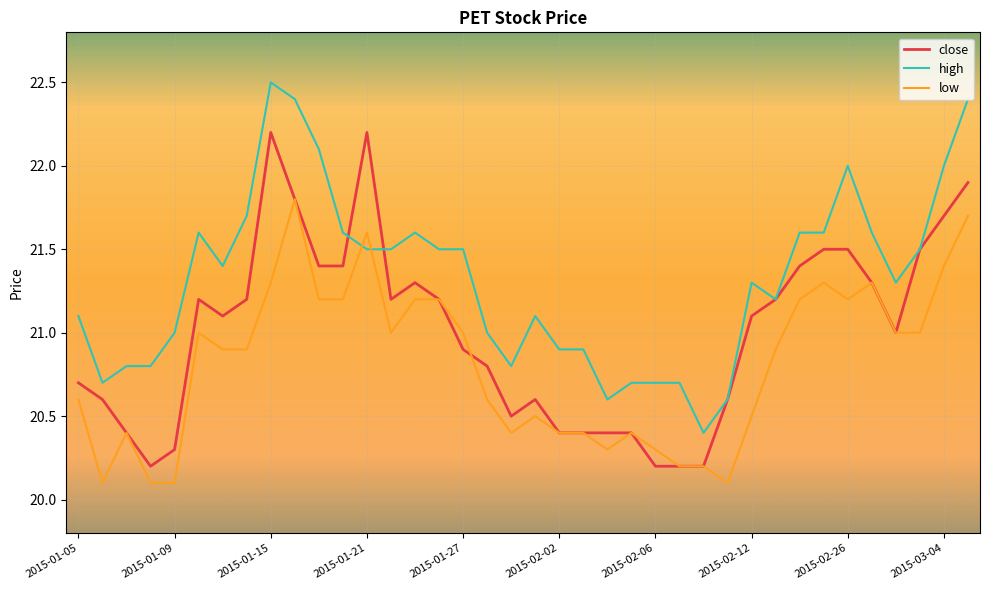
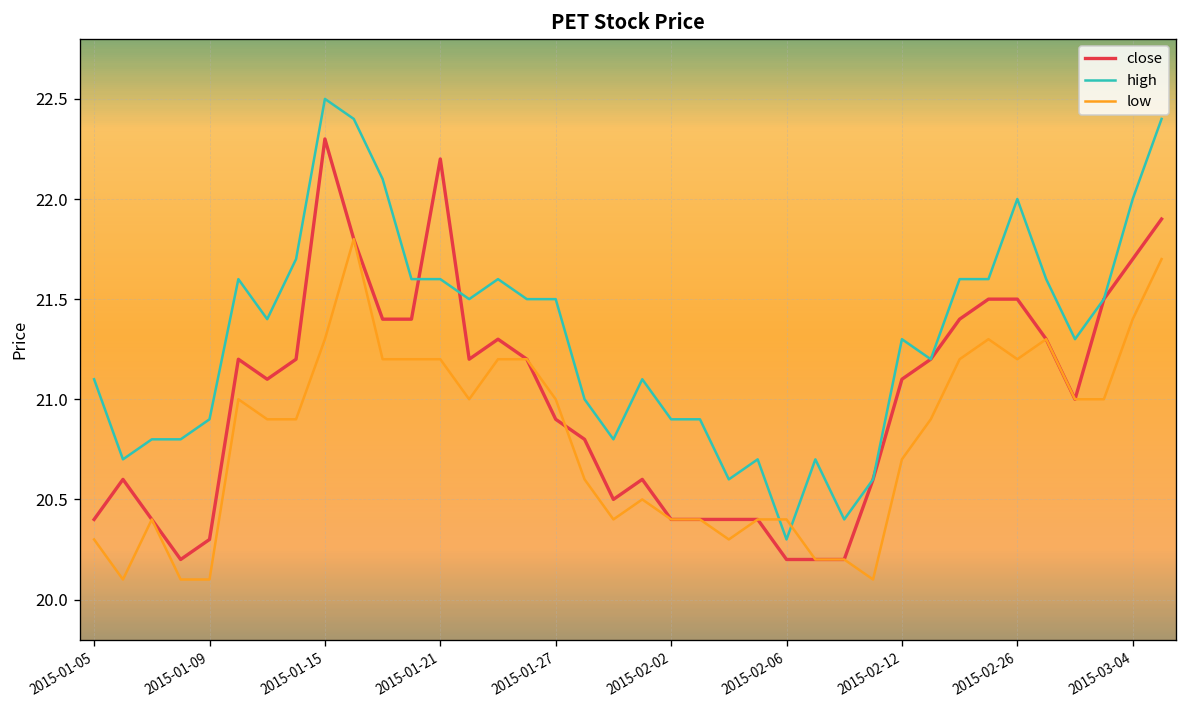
close, 2015-01-05: 20.7 -> 20.4
low, 2015-01-05: 20.6 -> 20.3
high, 2015-01-09: 21.0 -> 20.9
close, 2015-01-15: 22.2 -> 22.3
high, 2015-01-21: 21.5 -> 21.6
low, 2015-01-21: 21.6 -> 21.2
high, 2015-02-06: 20.7 -> 20.3
low, 2015-02-06: 20.3 -> 20.4
low, 2015-02-12: 20.5 -> 20.7
